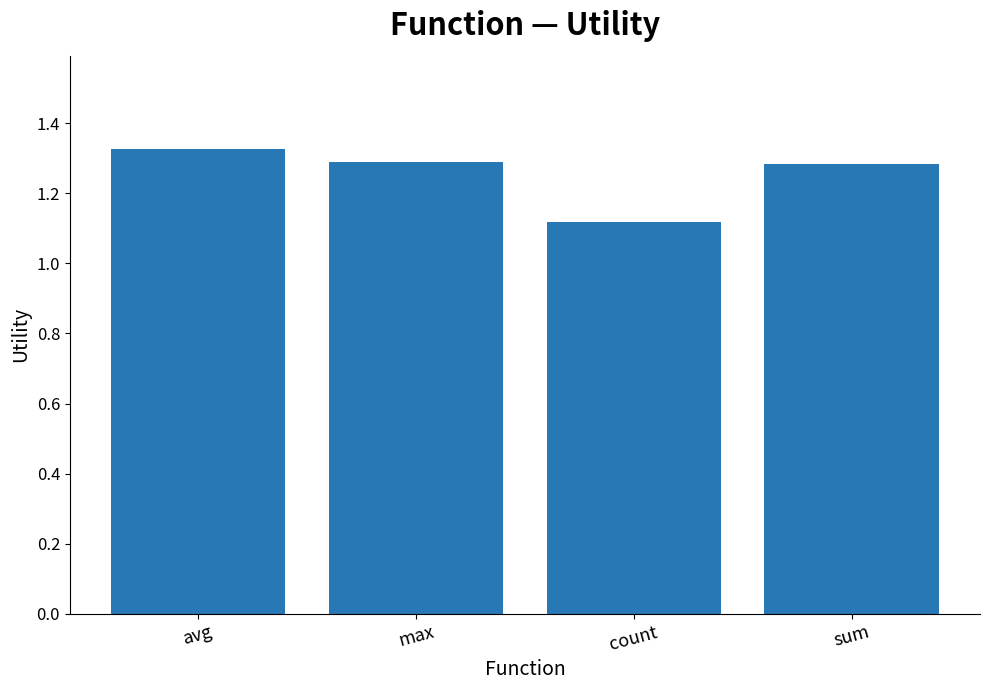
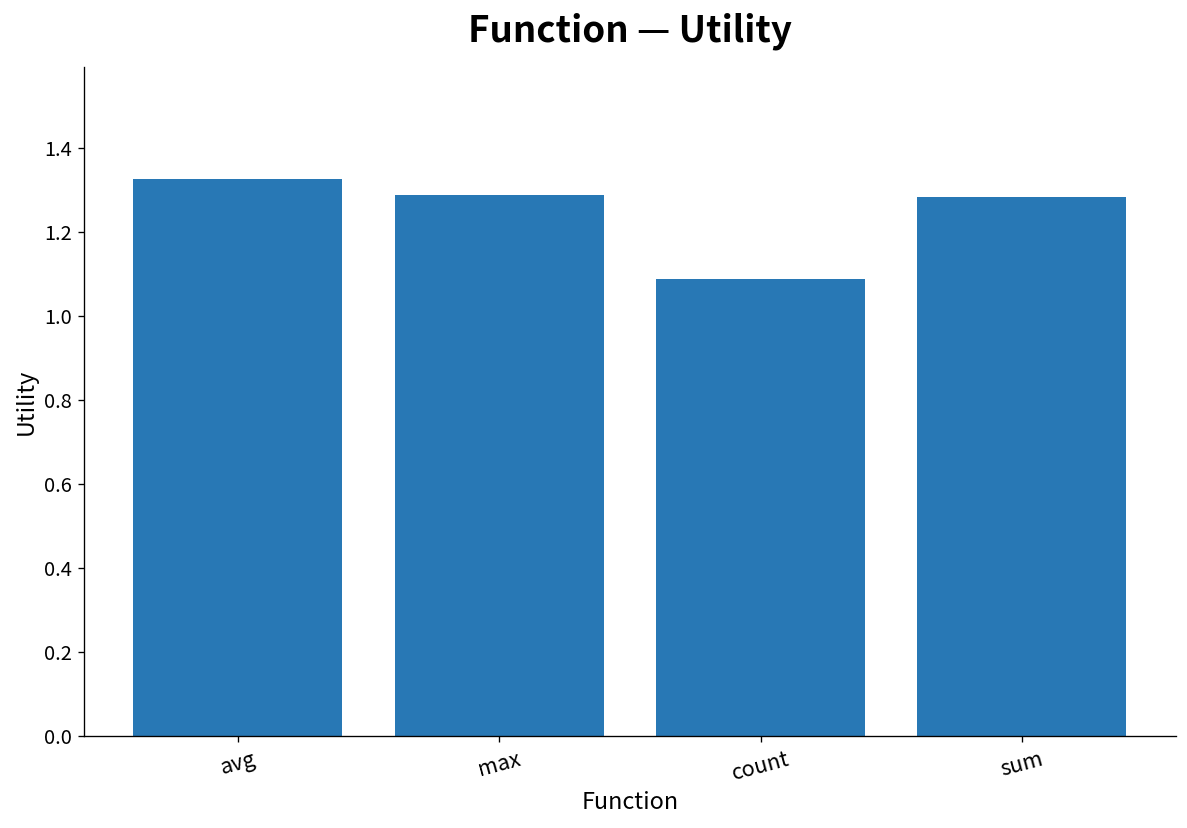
count: 1.12 -> 1.09
